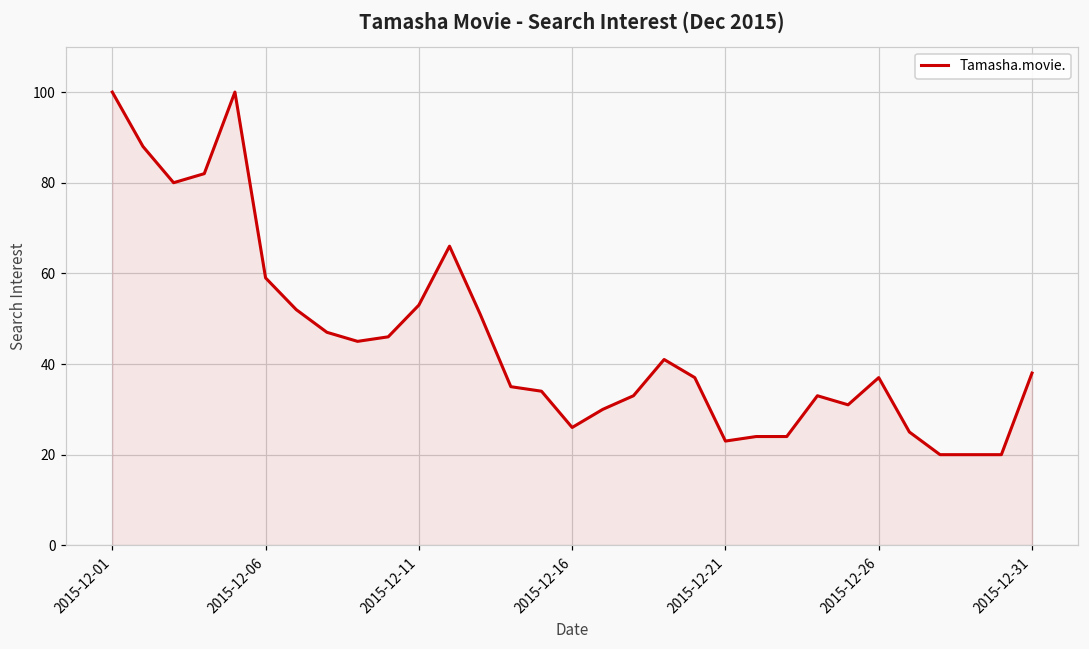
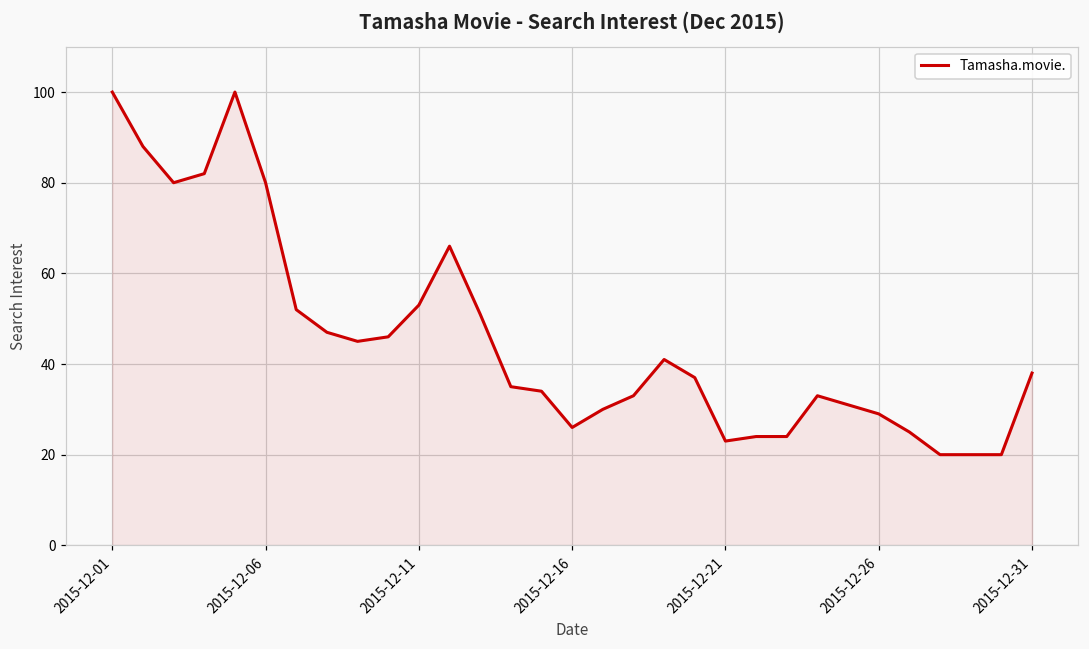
2015-12-06: 59 -> 80
2015-12-26: 37 -> 29
